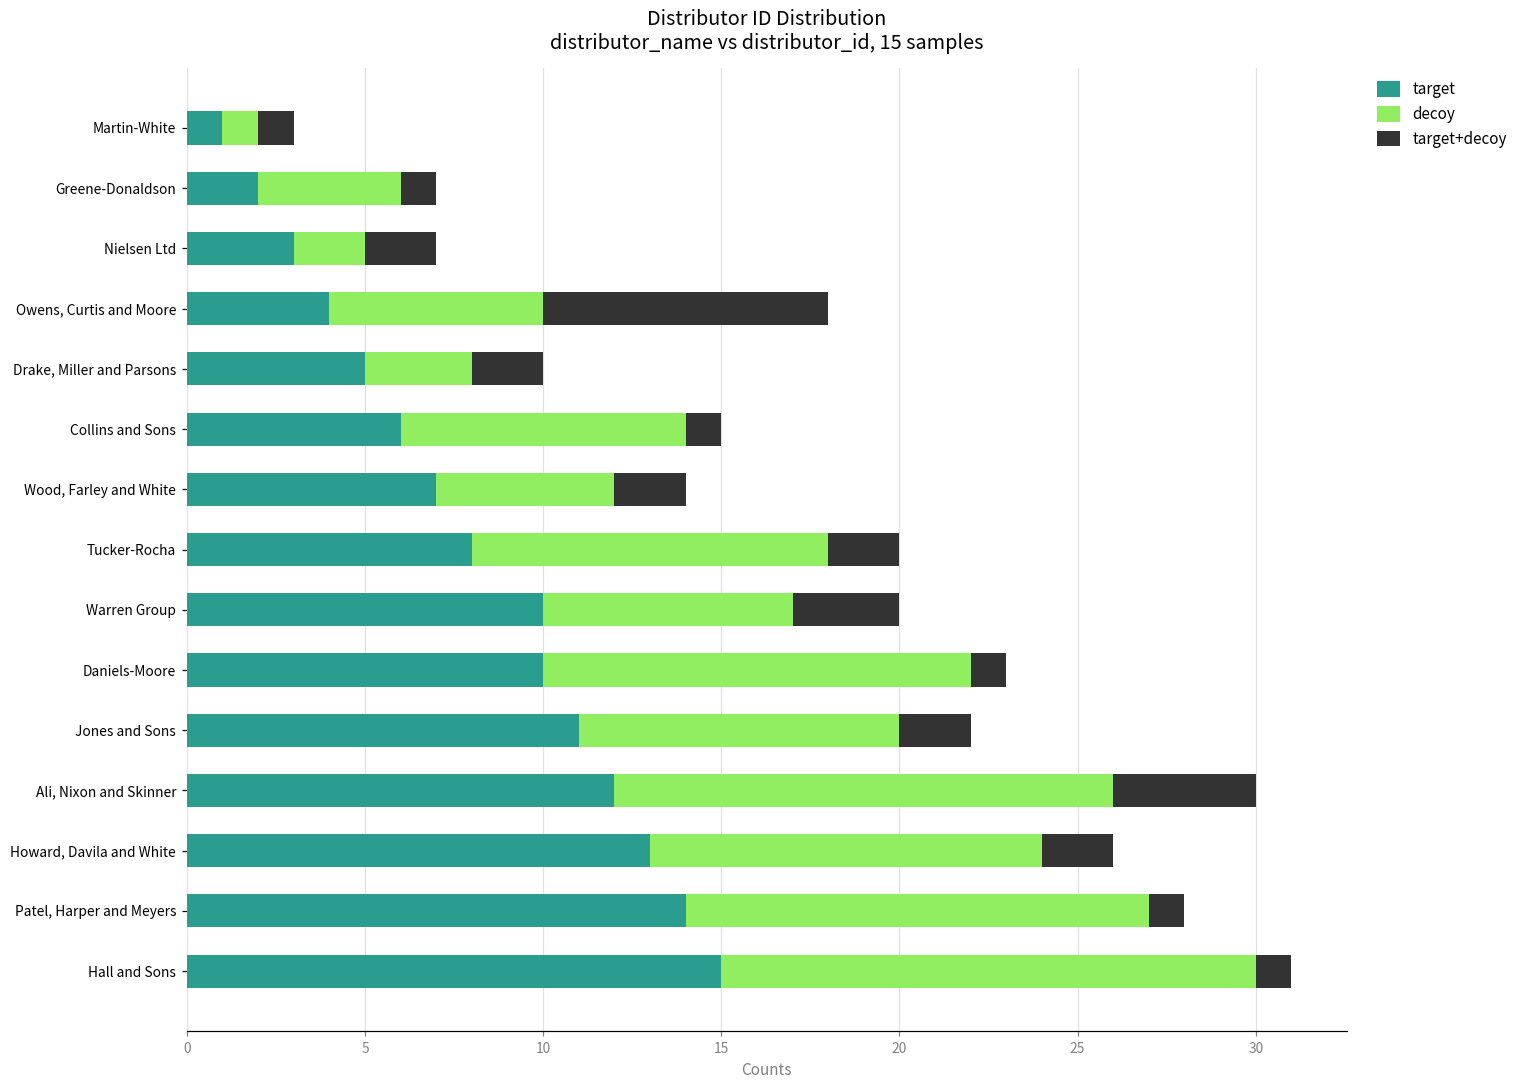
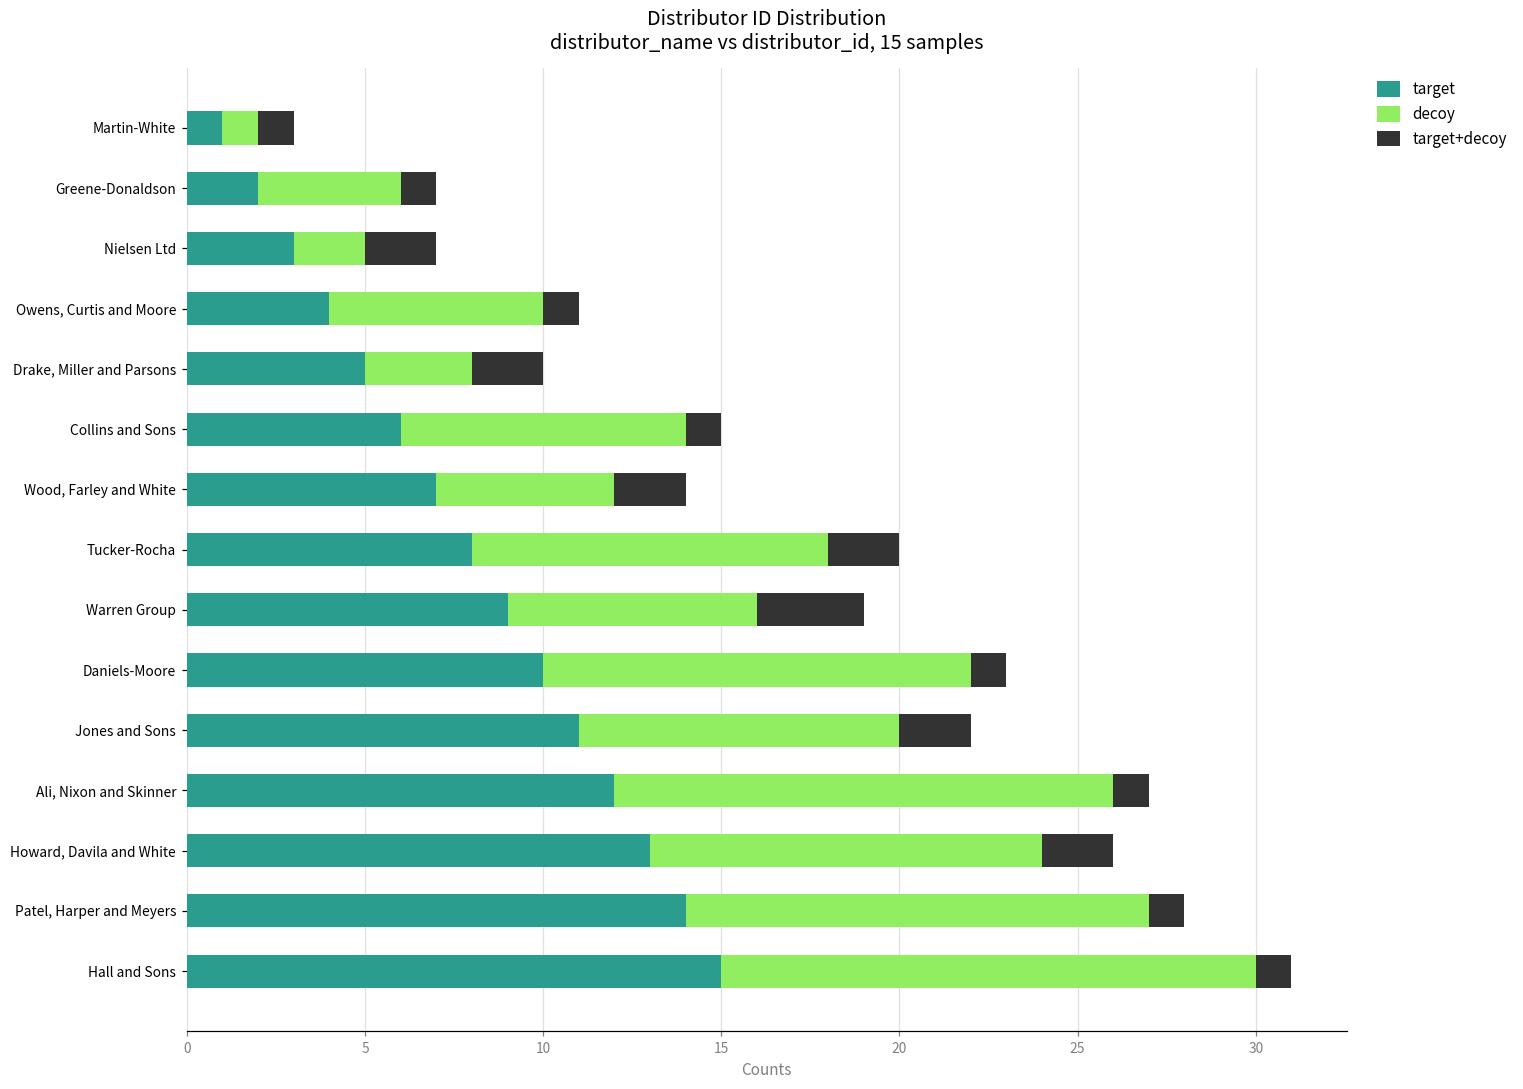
target+decoy, Owens, Curtis and Moore: 8 -> 1
target, Warren Group: 10 -> 9
target+decoy, Ali, Nixon and Skinner: 4 -> 1
